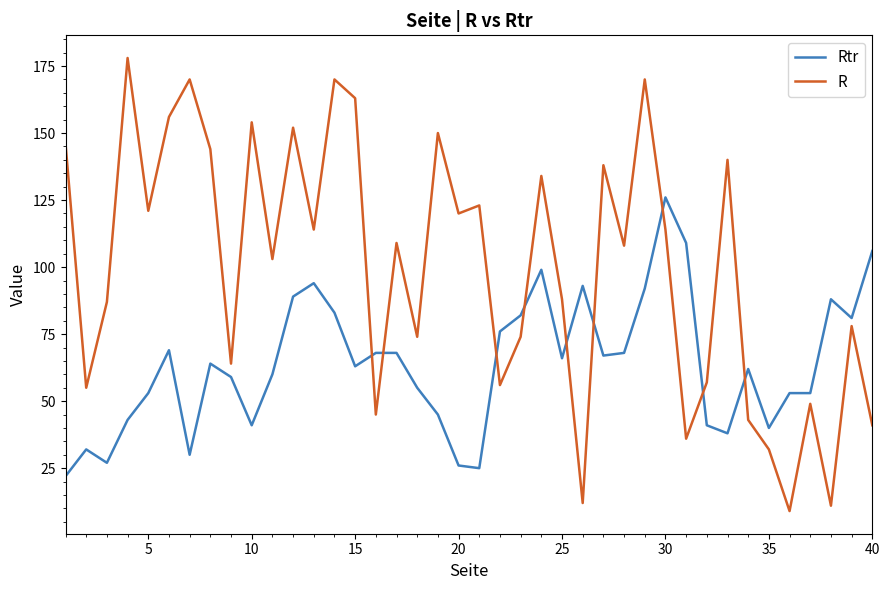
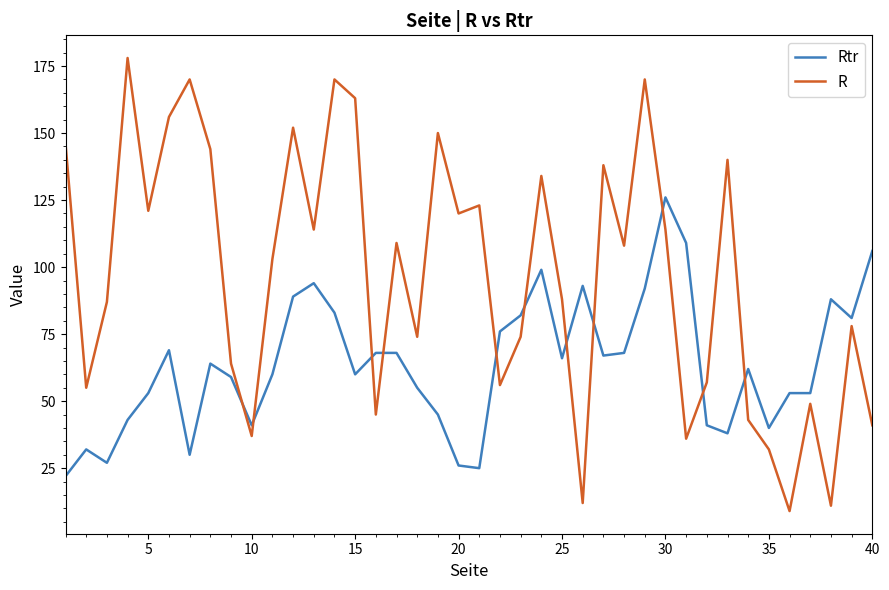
R, 10: 154 -> 37
Rtr, 15: 63 -> 60
